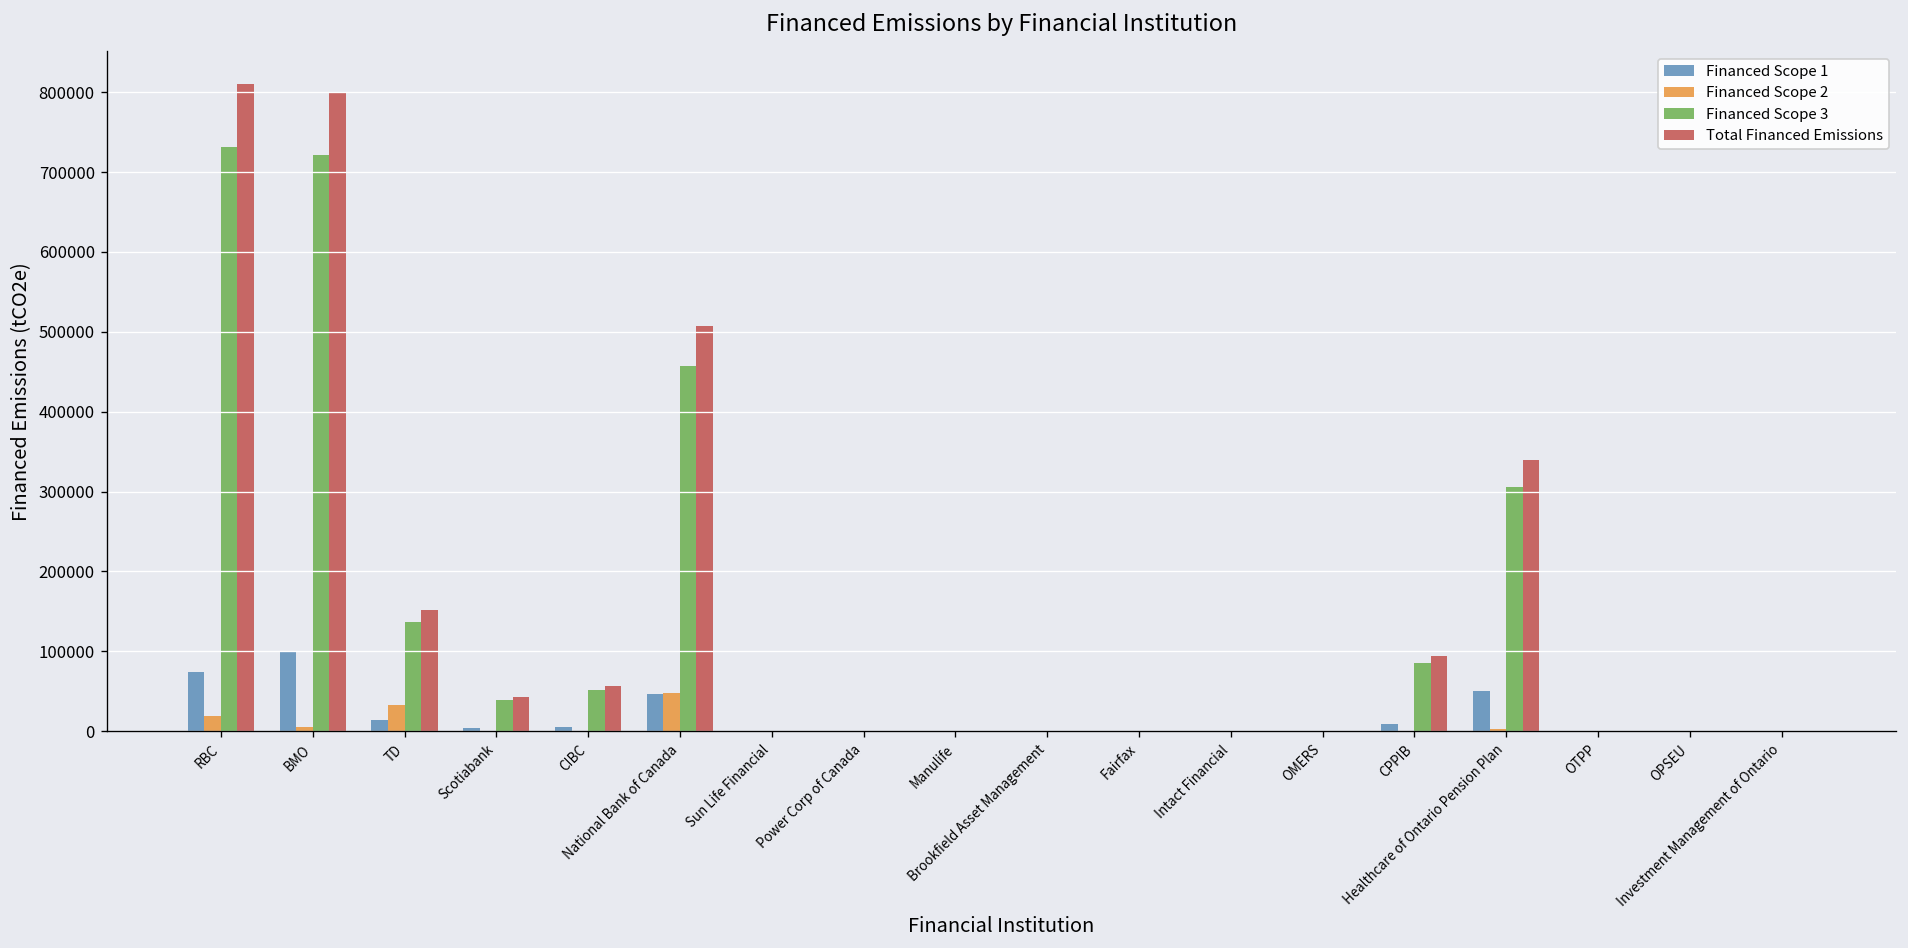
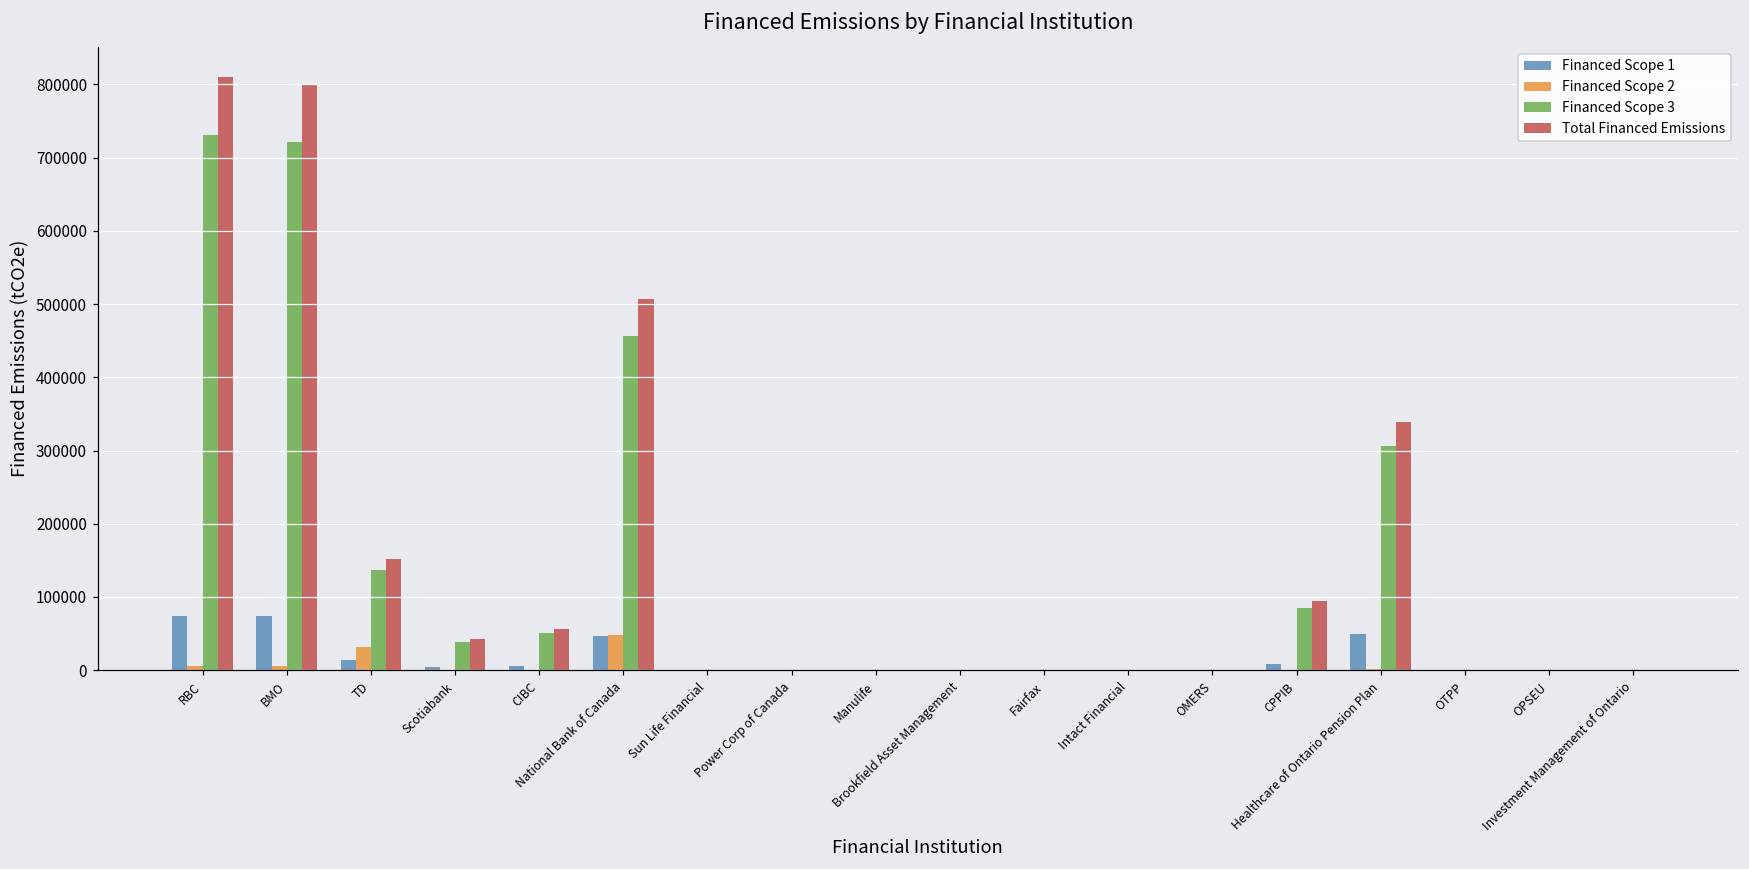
Financed Scope 2, RBC: 20000 -> 10000
Financed Scope 1, BMO: 100000 -> 70000
